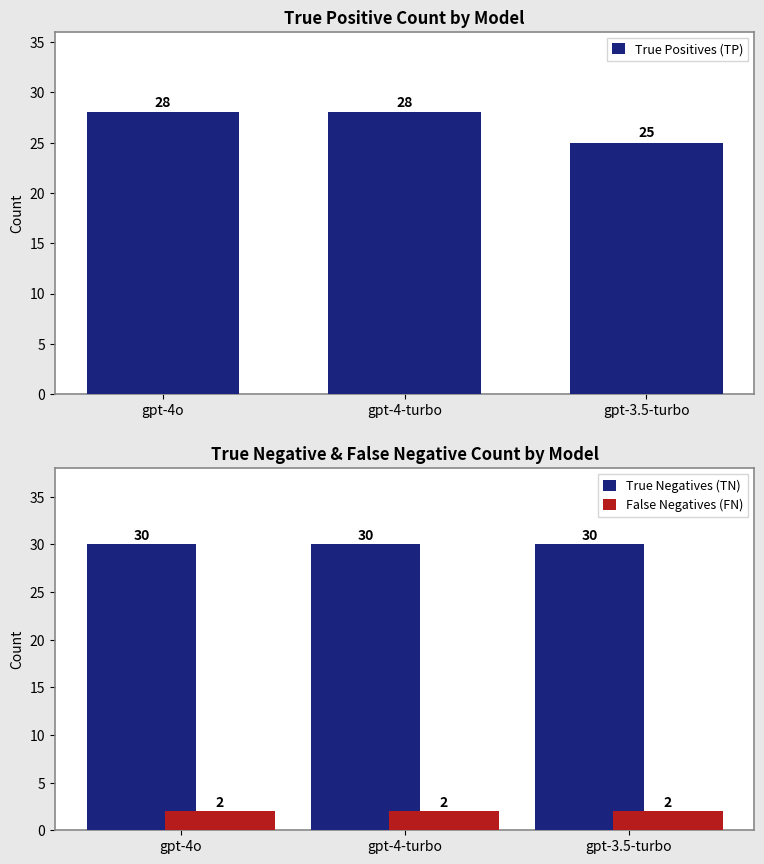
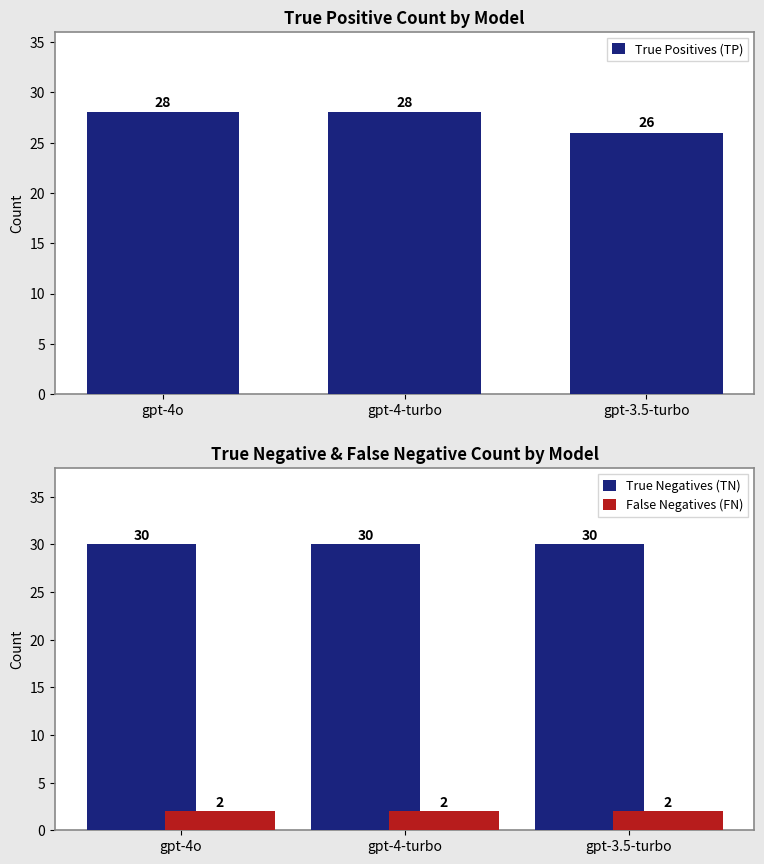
True Positive Count by Model, gpt-3.5-turbo: 25 -> 26
